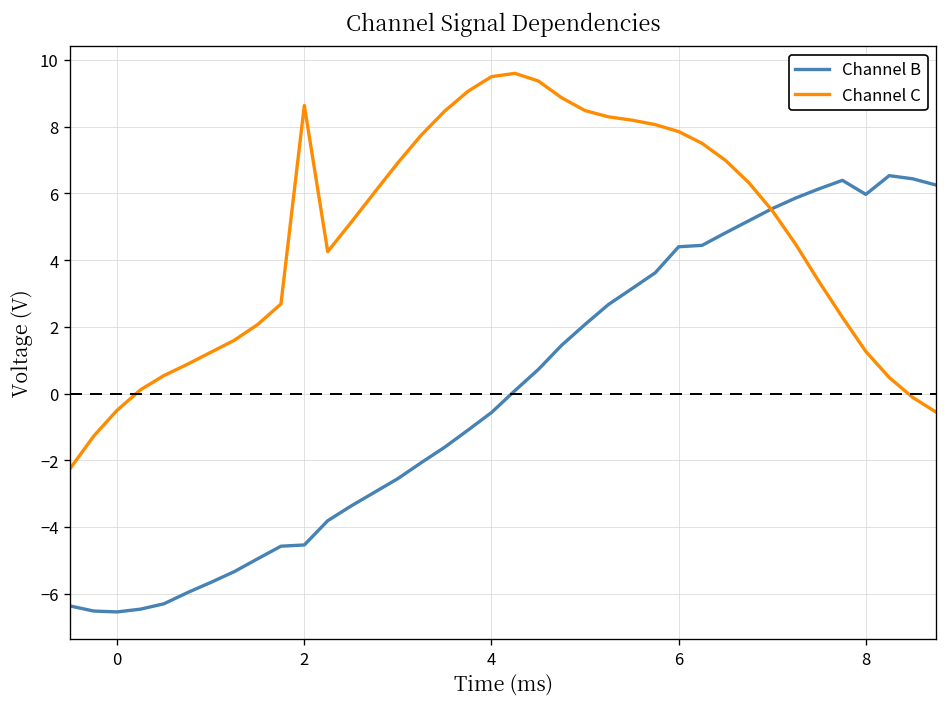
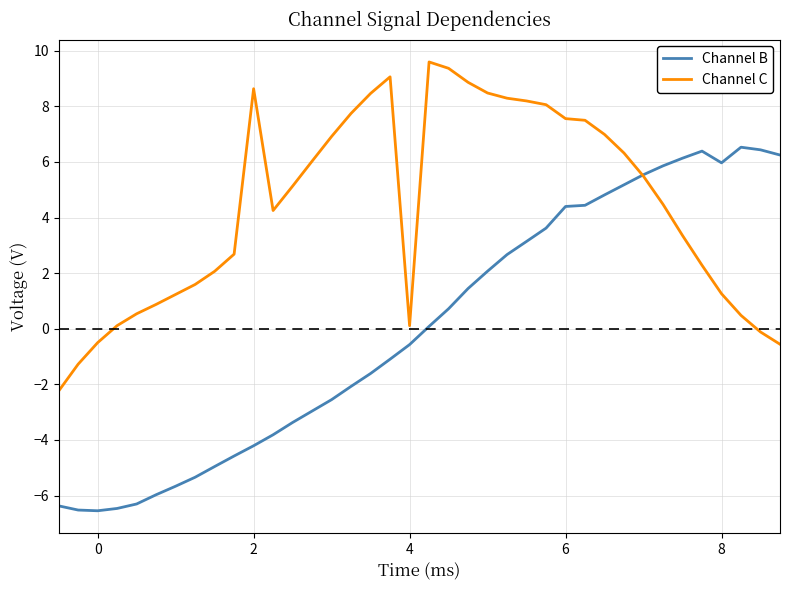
Channel B, 2: -4.5 -> -4.2
Channel C, 4: 9.5 -> 0.1
Channel C, 6: 7.8 -> 7.6
